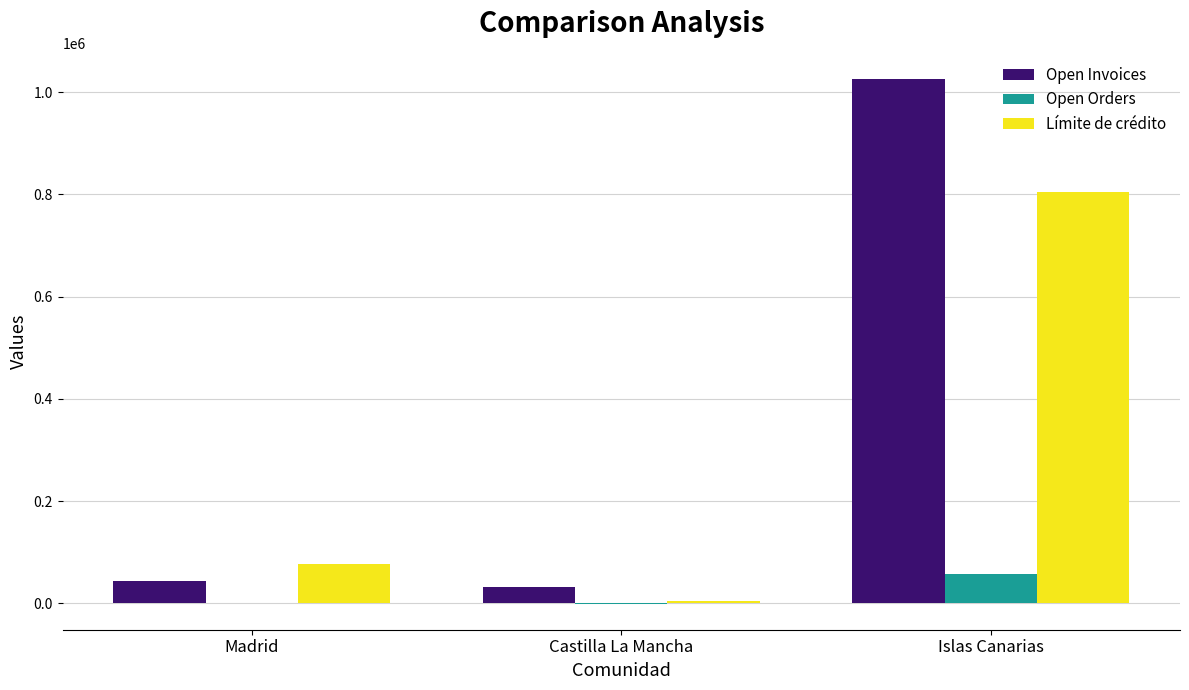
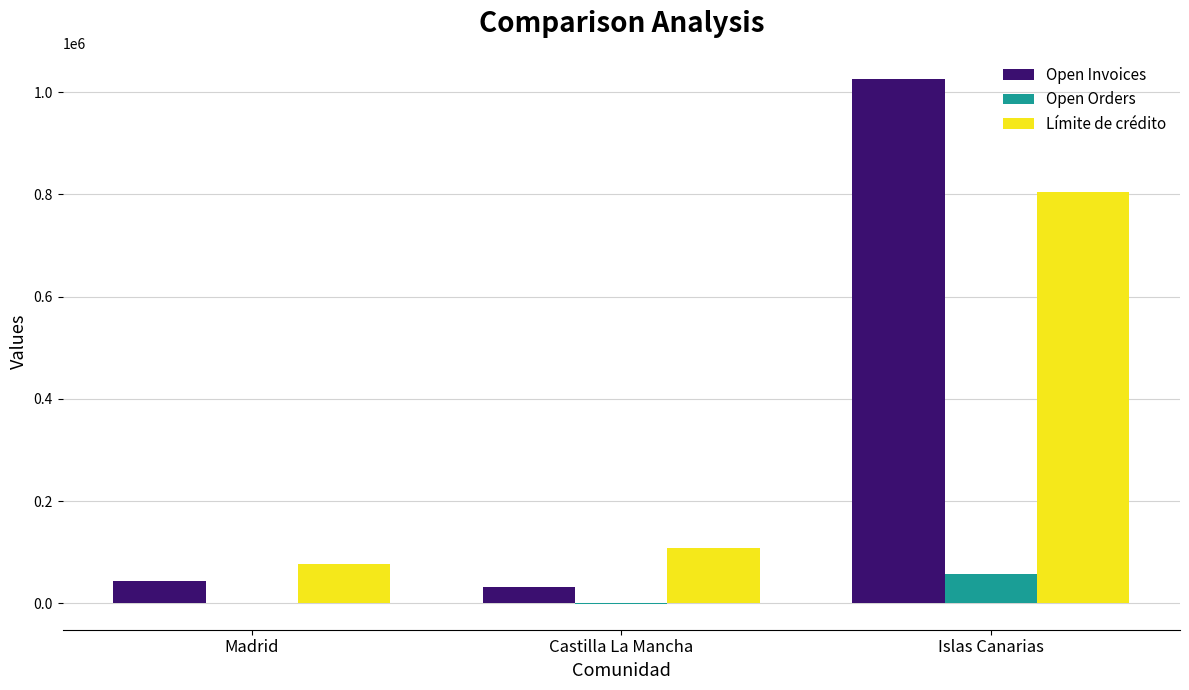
Límite de crédito, Castilla La Mancha: 10000 -> 110000
